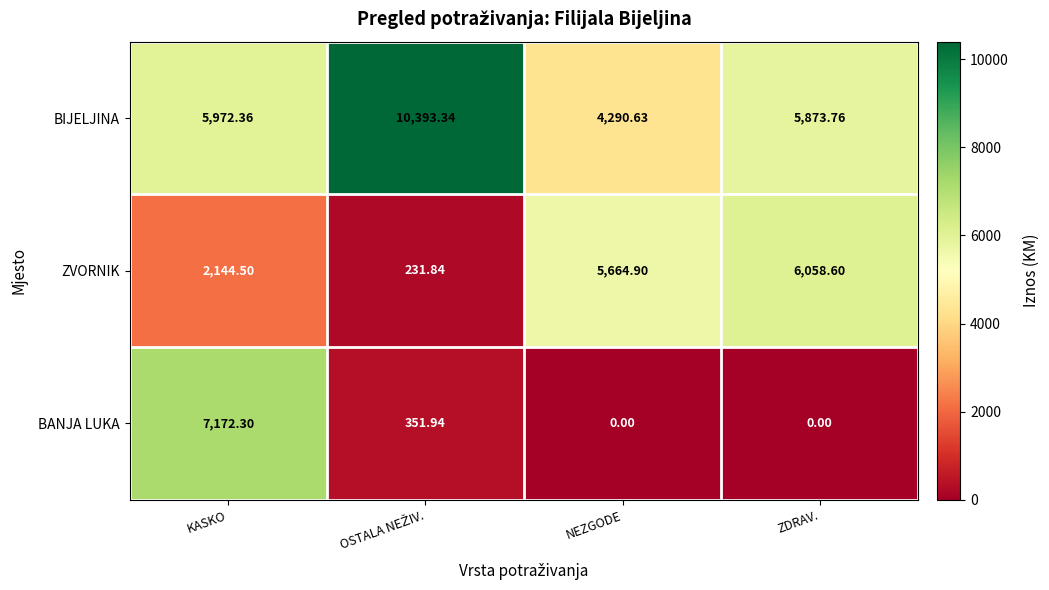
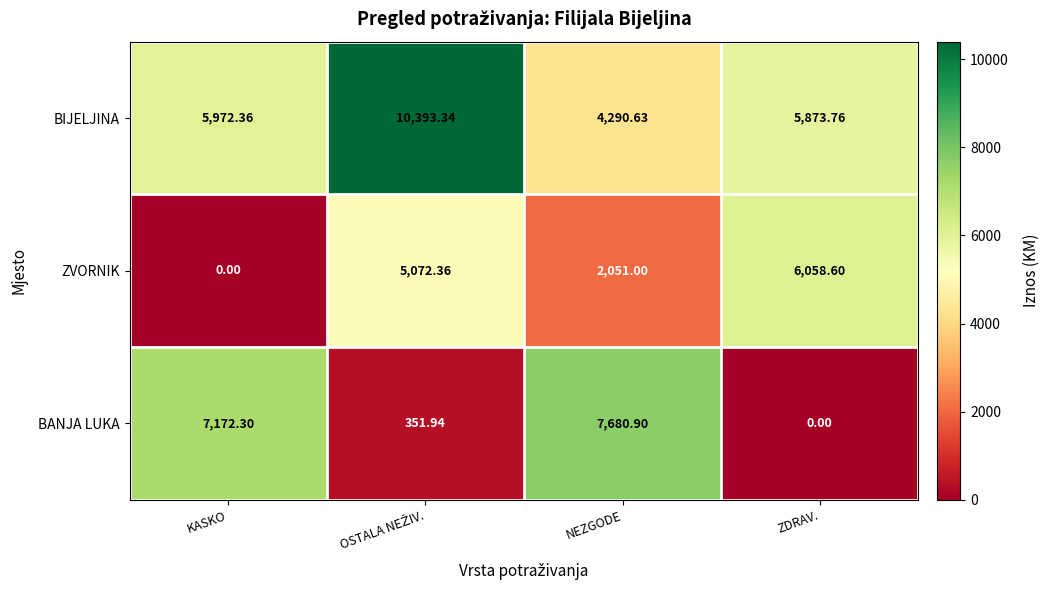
ZVORNIK, KASKO: 2,144.50 -> 0.00
ZVORNIK, OSTALA NEŽIV.: 231.84 -> 5,072.36
ZVORNIK, NEZGODE: 5,664.90 -> 2,051.00
BANJA LUKA, NEZGODE: 0.00 -> 7,680.90
